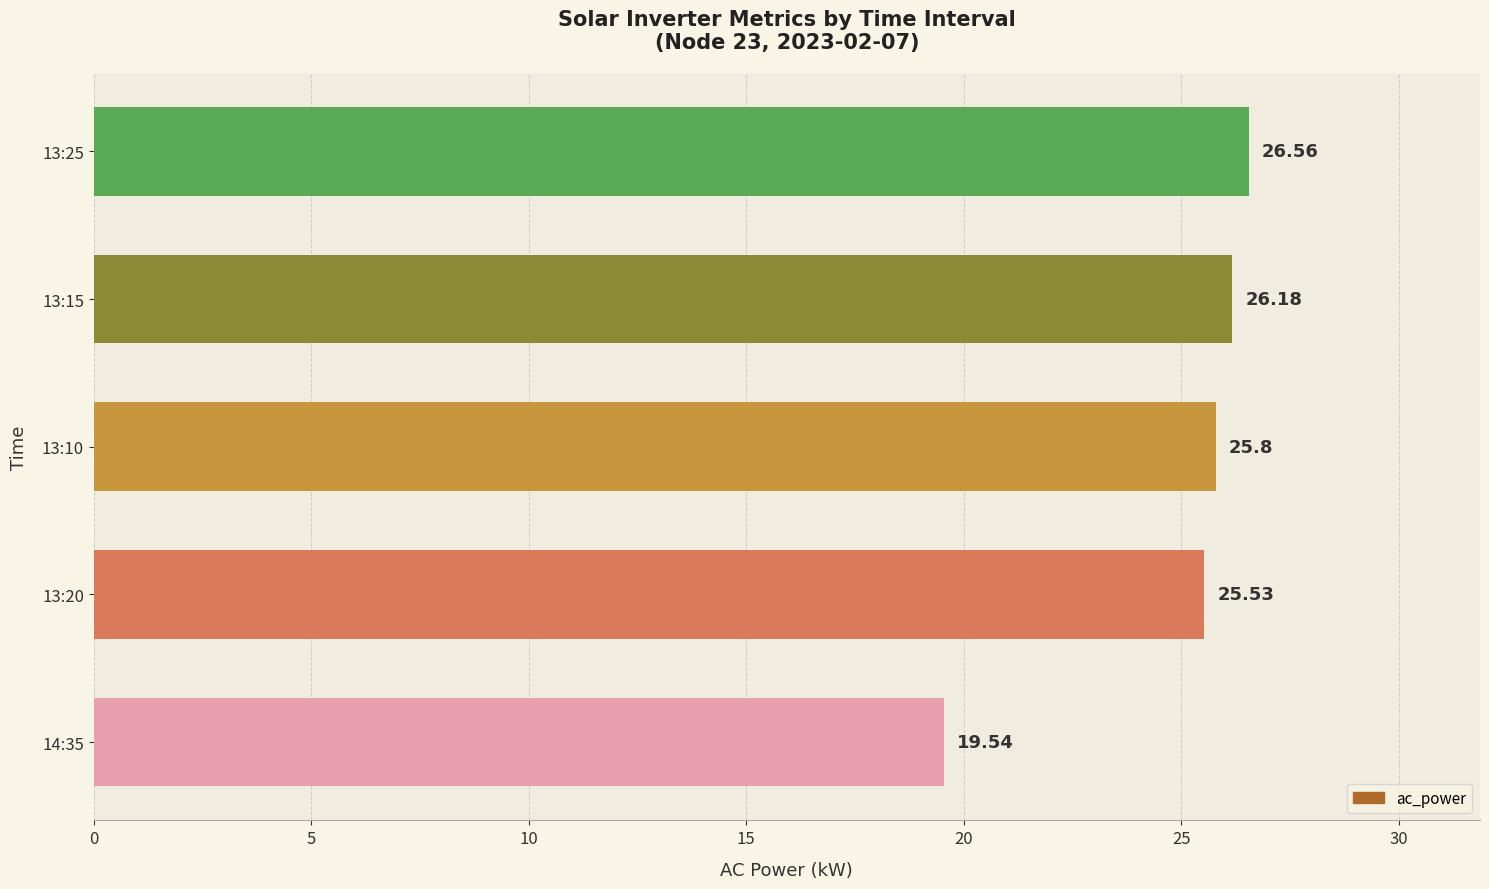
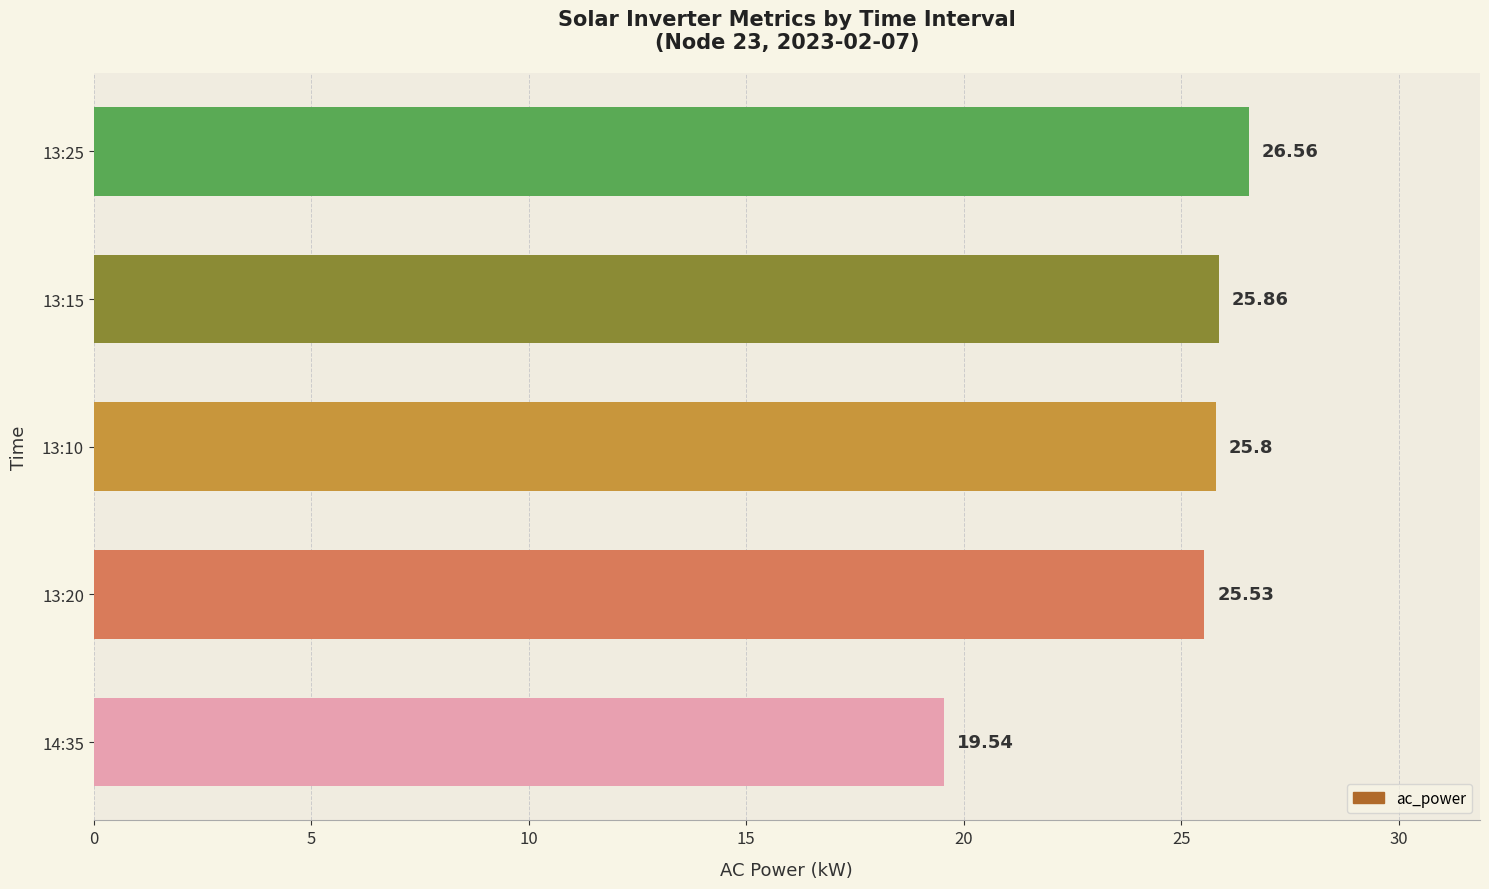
13:15: 26.18 -> 25.86
